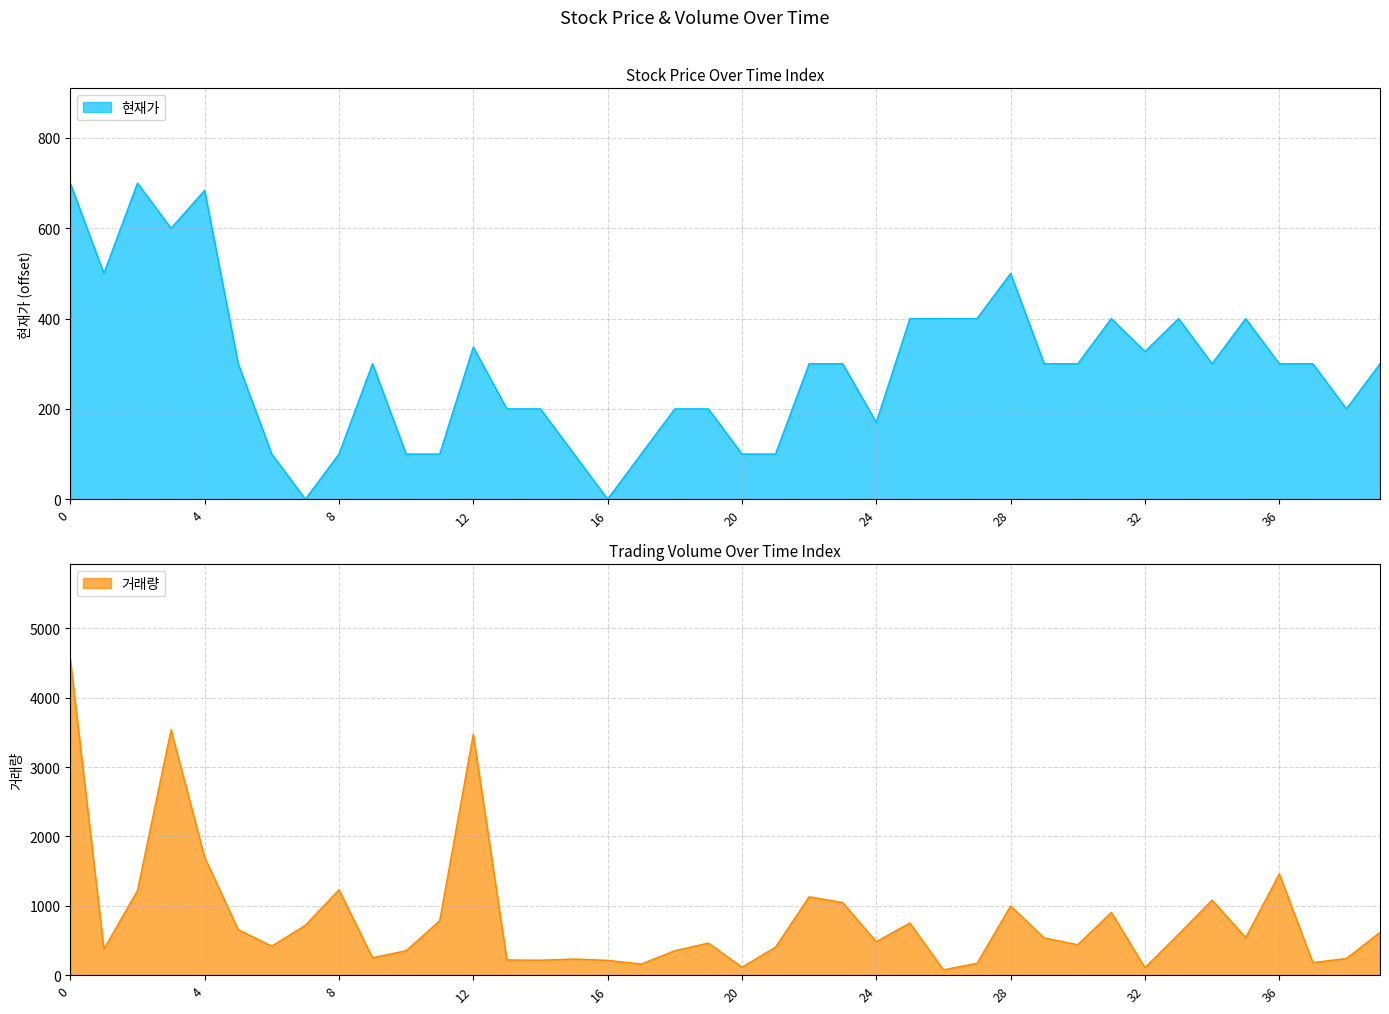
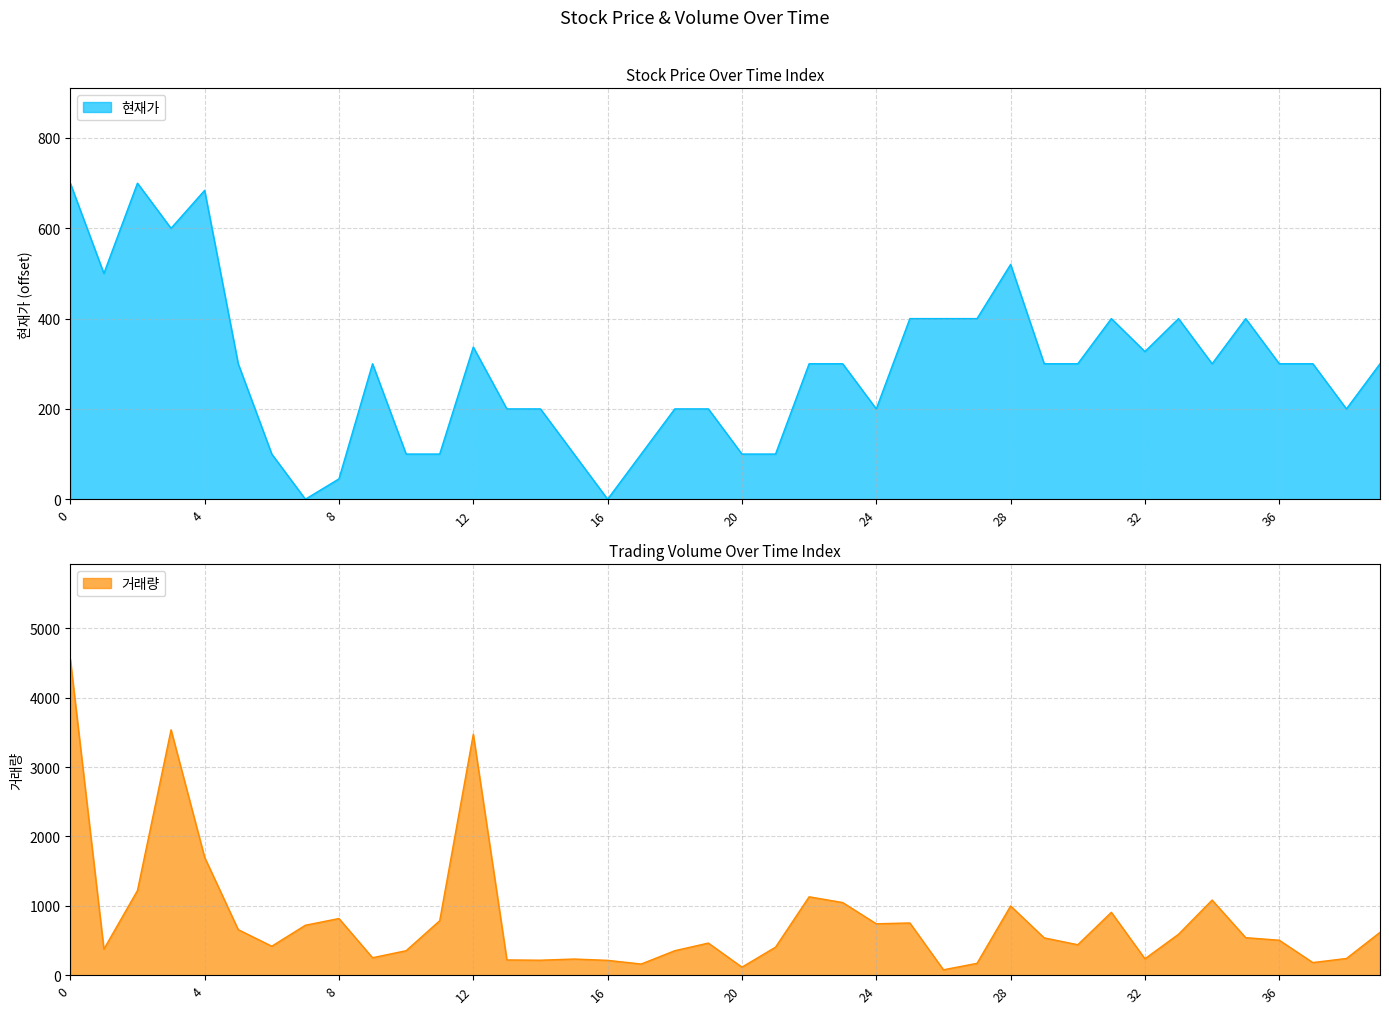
Stock Price Over Time Index, 8: 100 -> 50
Stock Price Over Time Index, 24: 170 -> 200
Stock Price Over Time Index, 28: 500 -> 520
Trading Volume Over Time Index, 8: 1200 -> 800
Trading Volume Over Time Index, 24: 500 -> 700
Trading Volume Over Time Index, 32: 100 -> 200
Trading Volume Over Time Index, 36: 1500 -> 500
